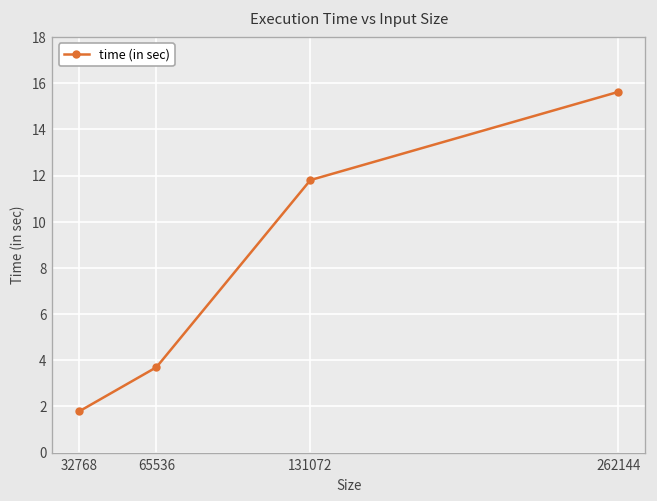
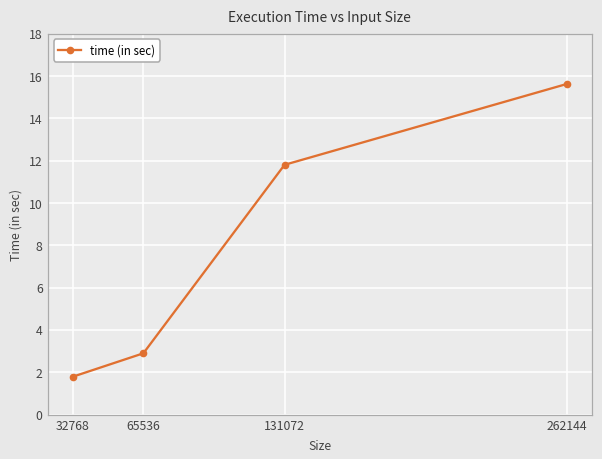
65536: 3.7 -> 2.9
